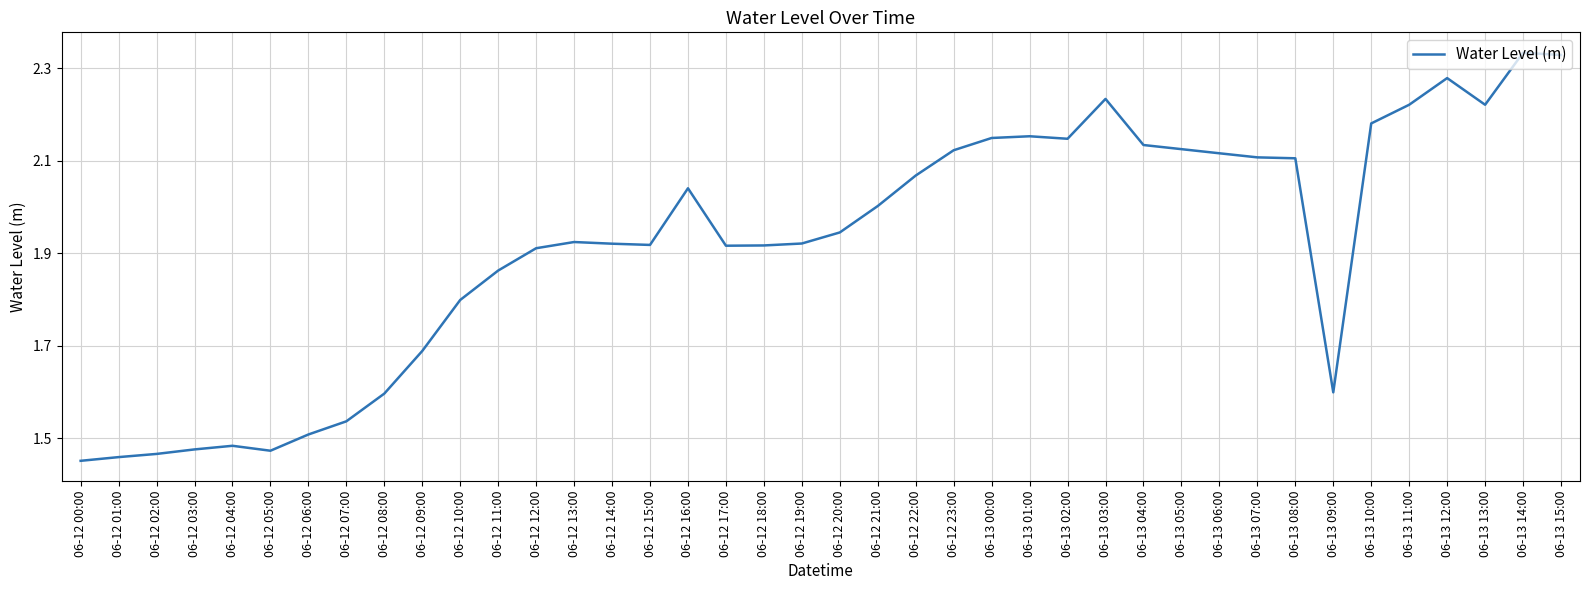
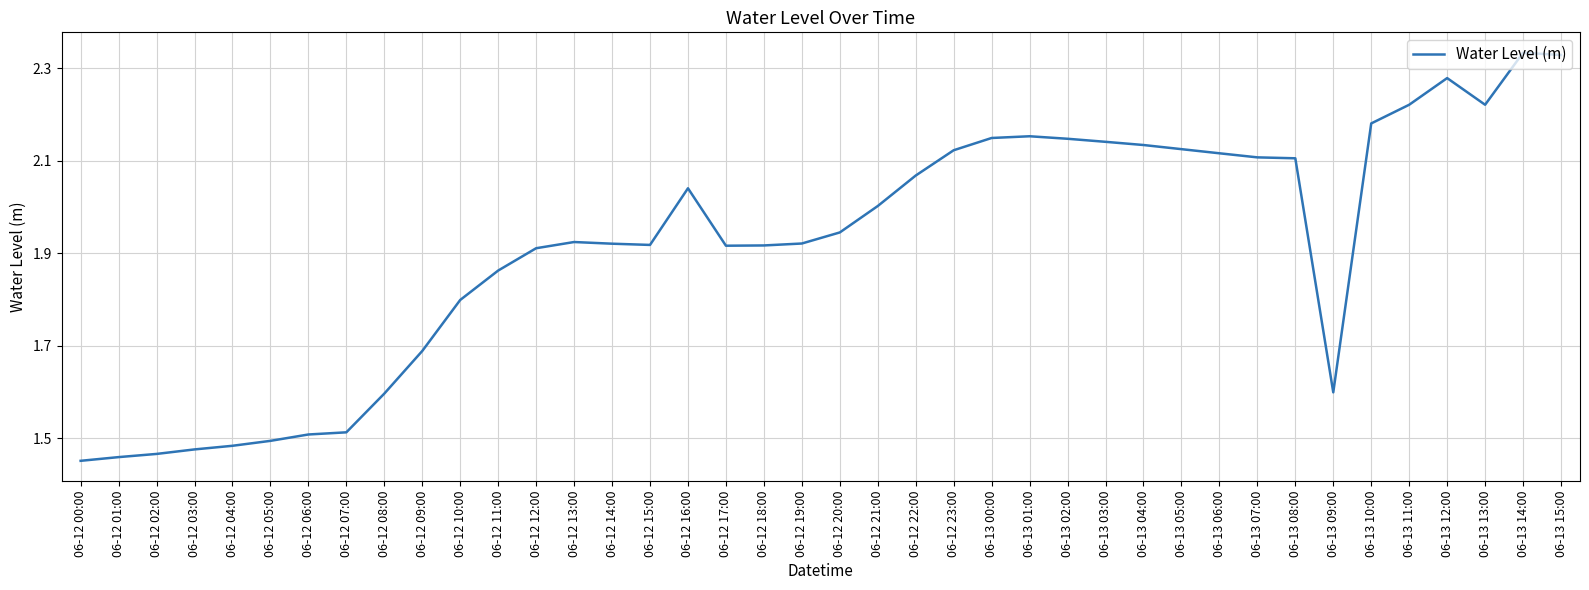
06-12 05:00: 1.47 -> 1.49
06-12 07:00: 1.54 -> 1.51
06-13 03:00: 2.23 -> 2.14
